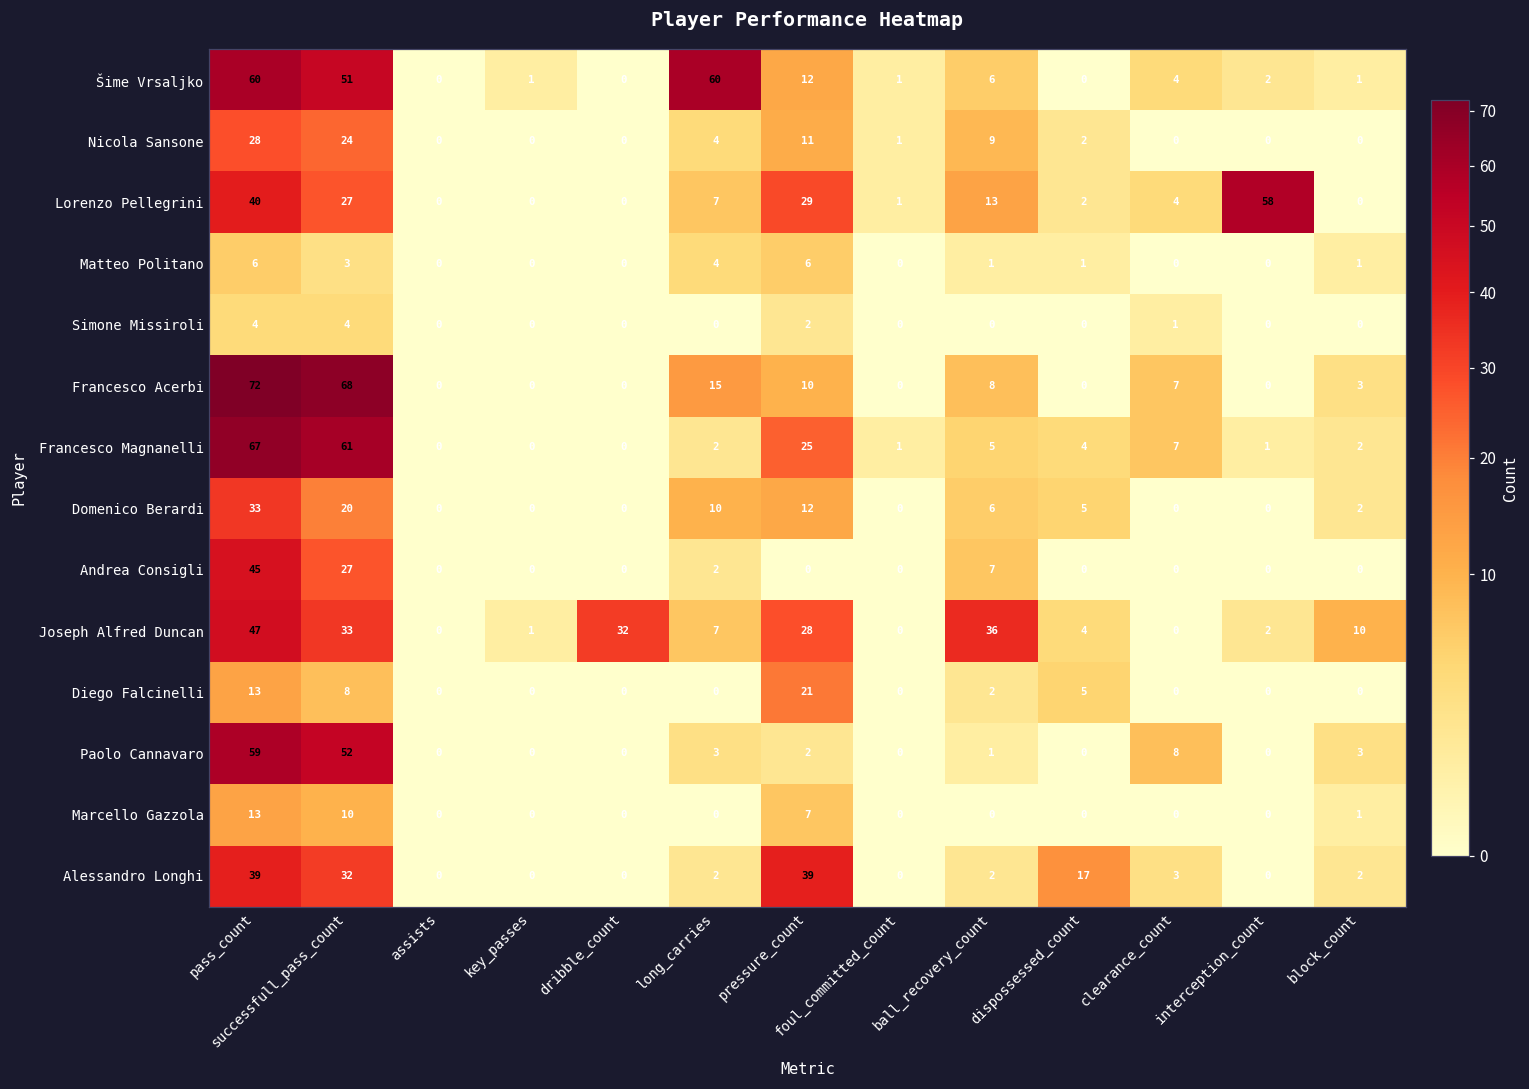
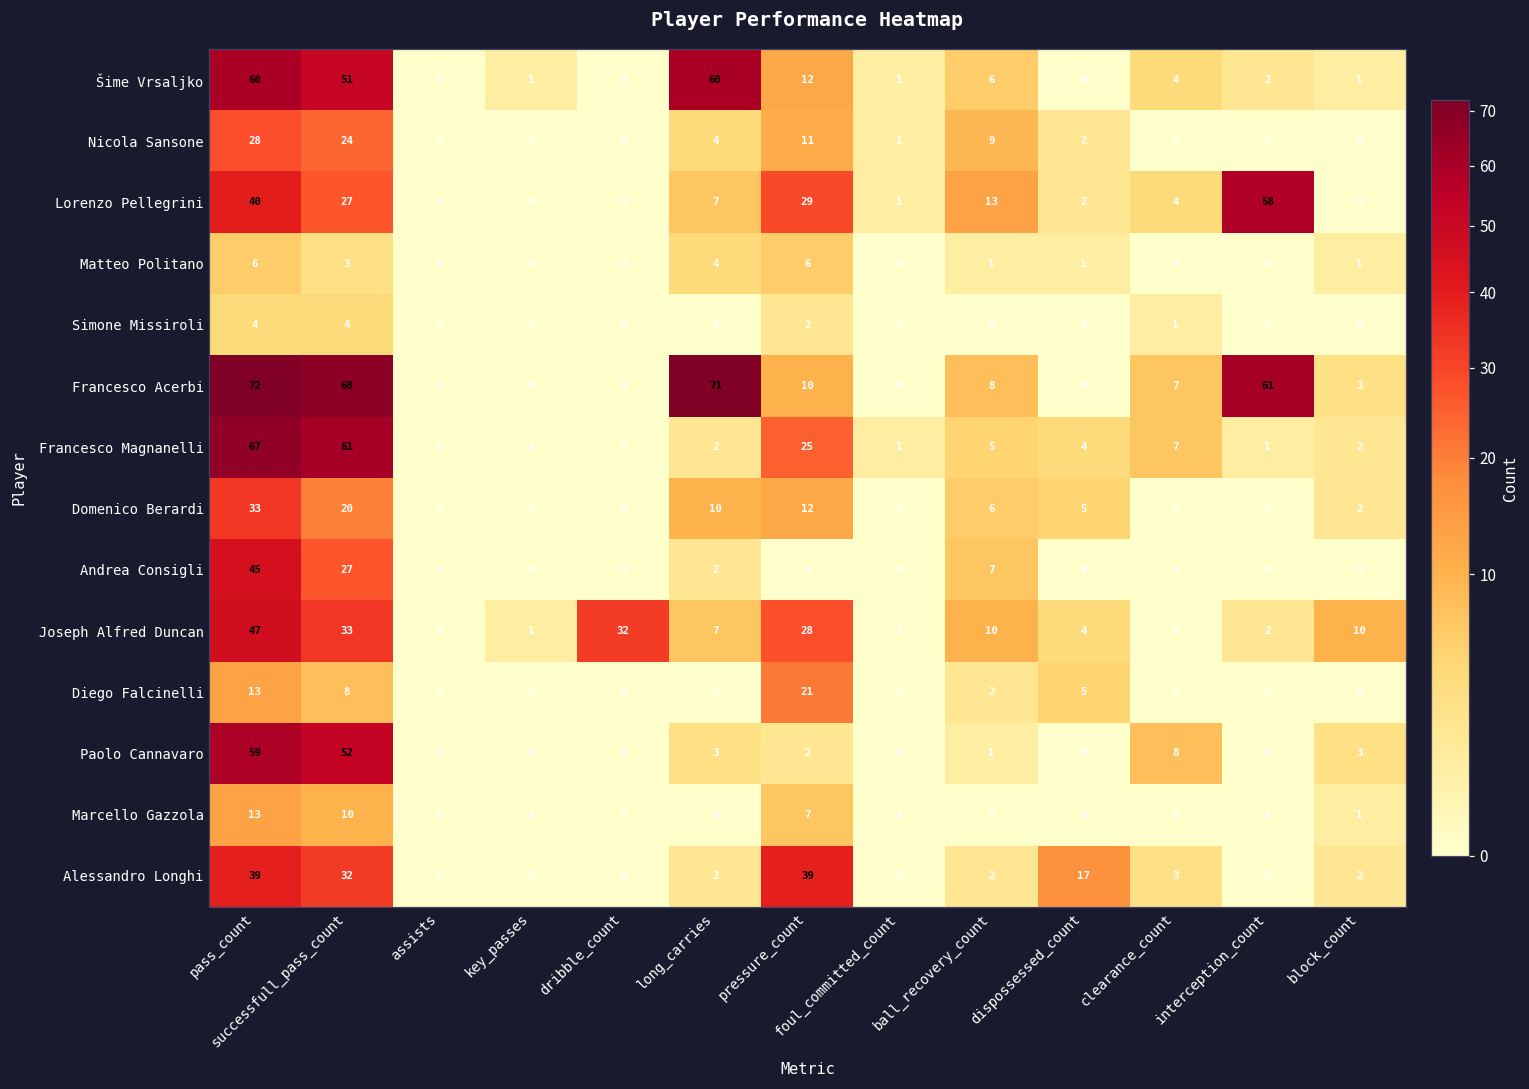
Francesco Acerbi, long_carries: 15 -> 71
Francesco Acerbi, interception_count: 0 -> 61
Joseph Alfred Duncan, ball_recovery_count: 36 -> 10
